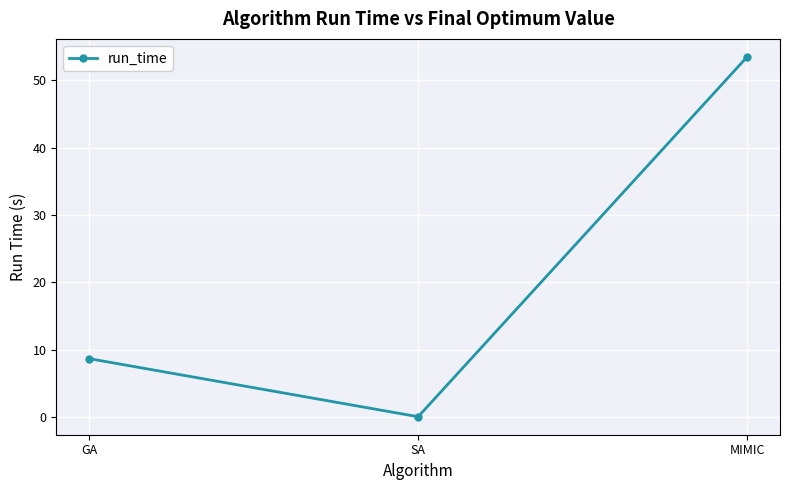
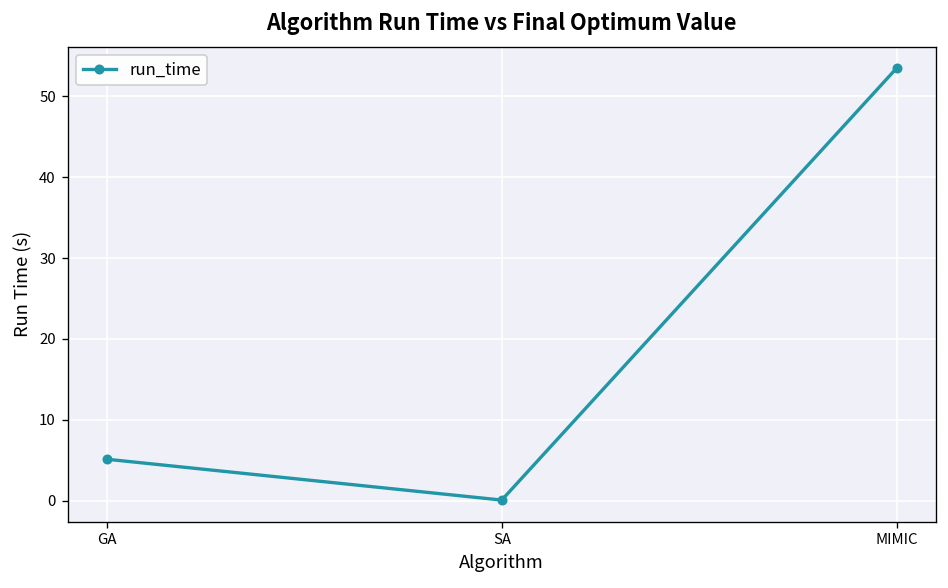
GA: 9 -> 5
